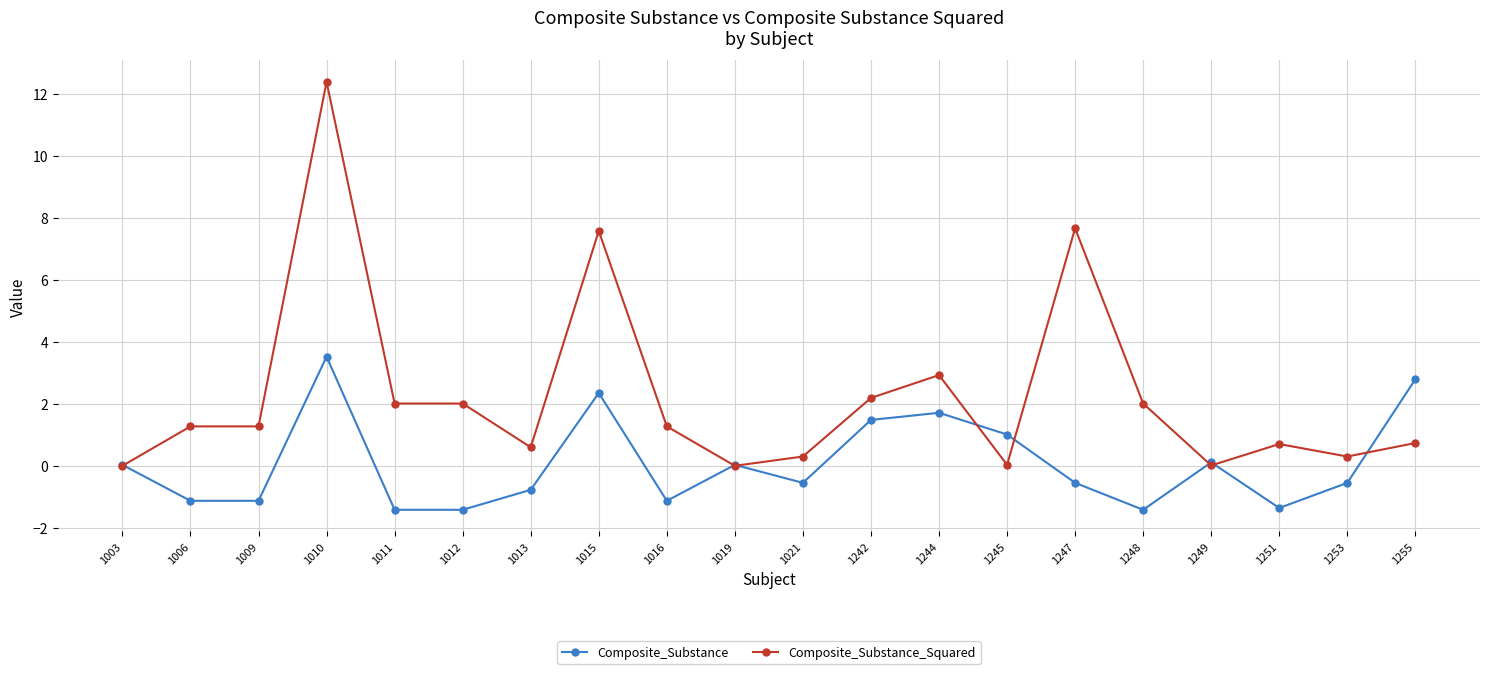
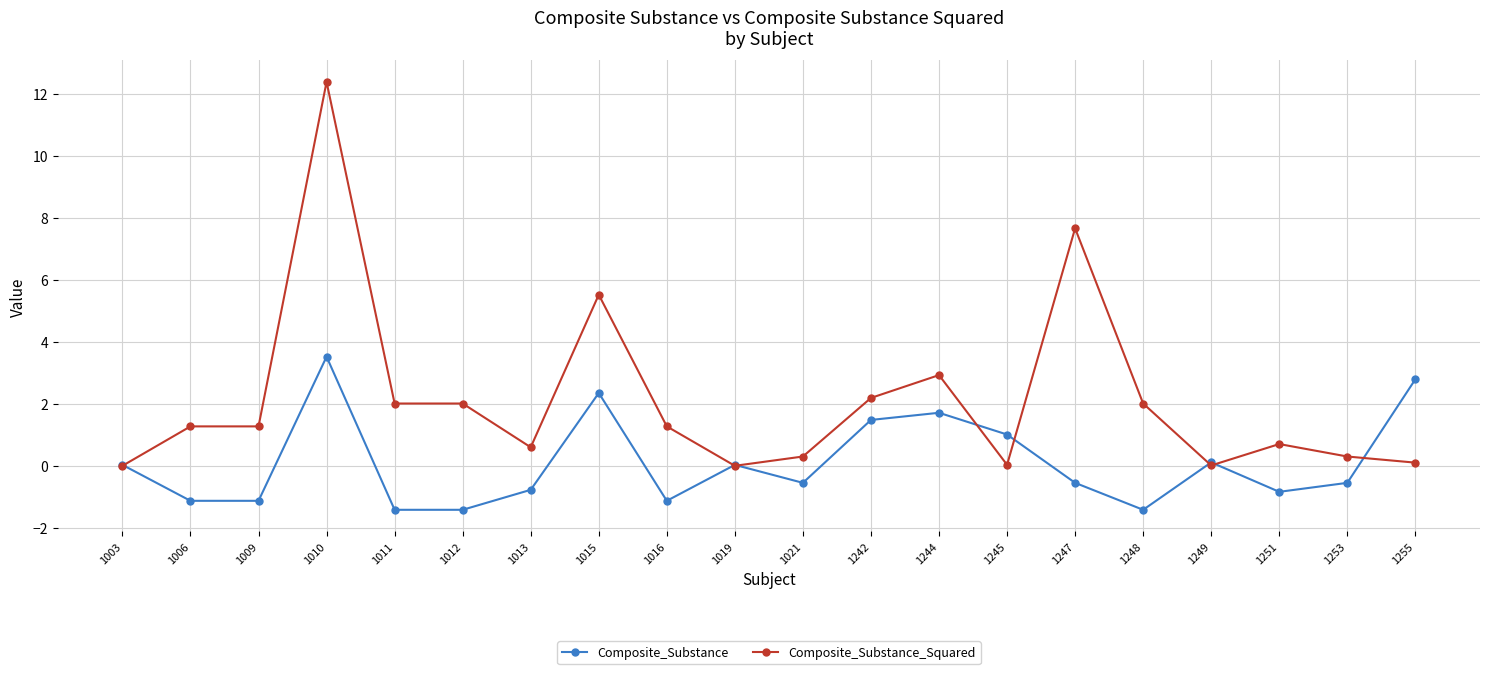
Composite_Substance_Squared, 1015: 7.6 -> 5.5
Composite_Substance, 1251: -1.4 -> -0.8
Composite_Substance_Squared, 1255: 0.7 -> 0.1
